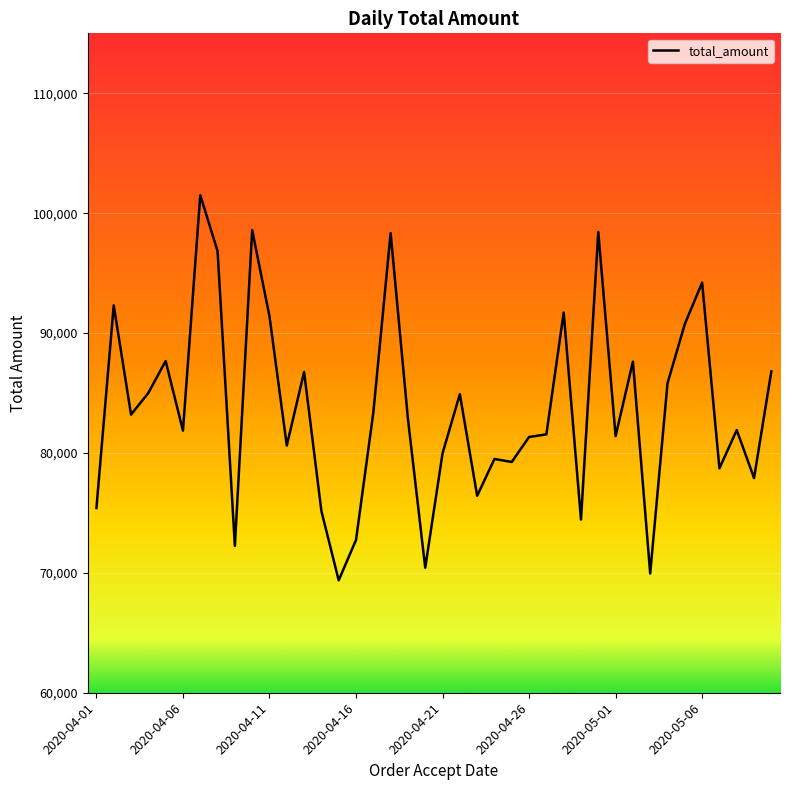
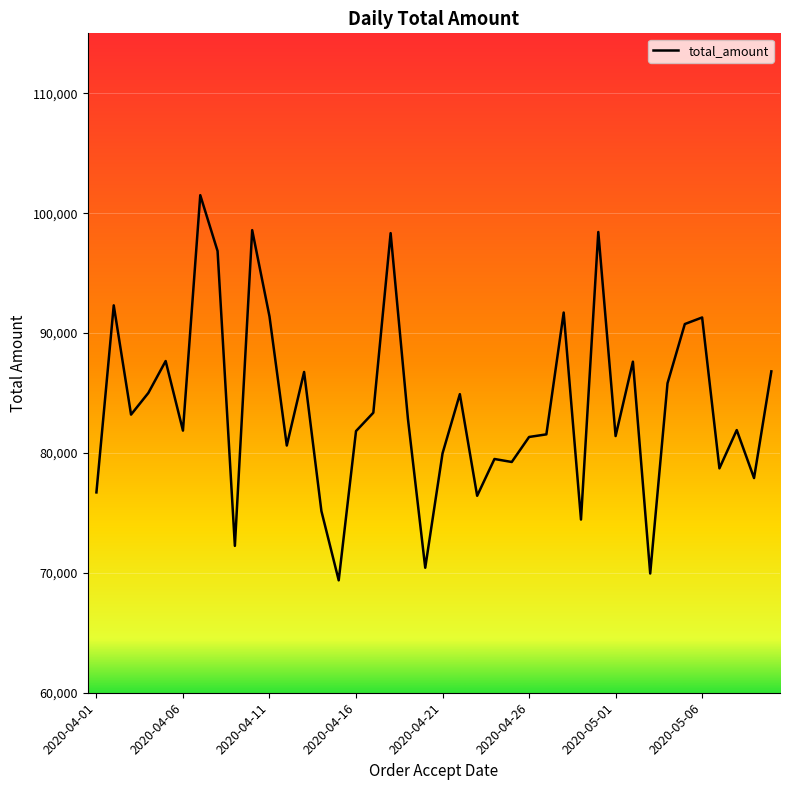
2020-04-01: 75,400 -> 76,700
2020-04-16: 72,700 -> 81,800
2020-05-06: 94,200 -> 91,300
